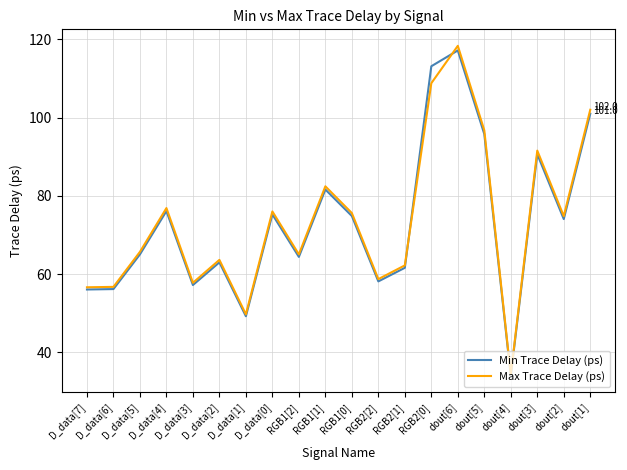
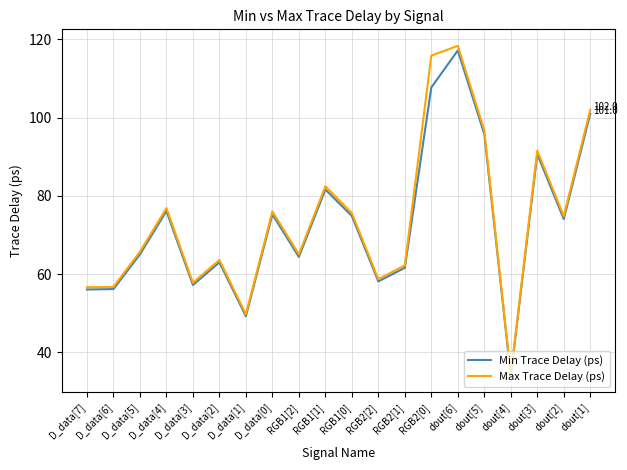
Min Trace Delay (ps), RGB2[0]: 113 -> 108
Max Trace Delay (ps), RGB2[0]: 109 -> 116
